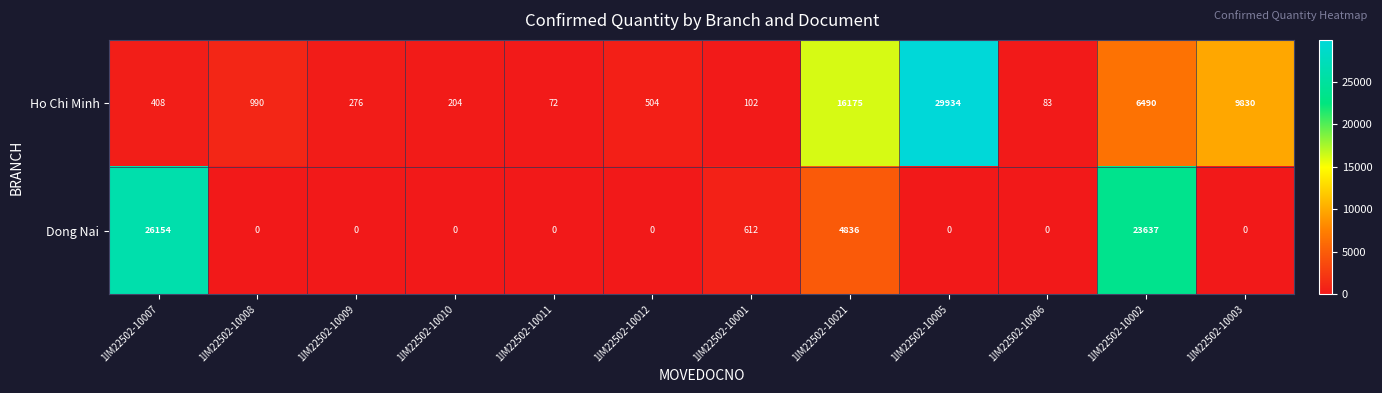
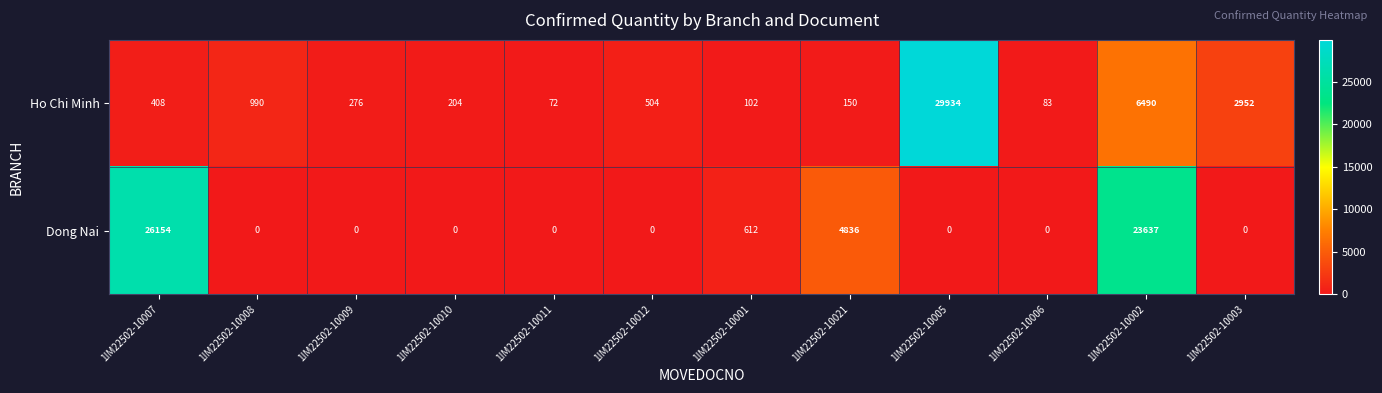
Ho Chi Minh, 1IM22502-10021: 16175 -> 150
Ho Chi Minh, 1IM22502-10003: 9830 -> 2952
